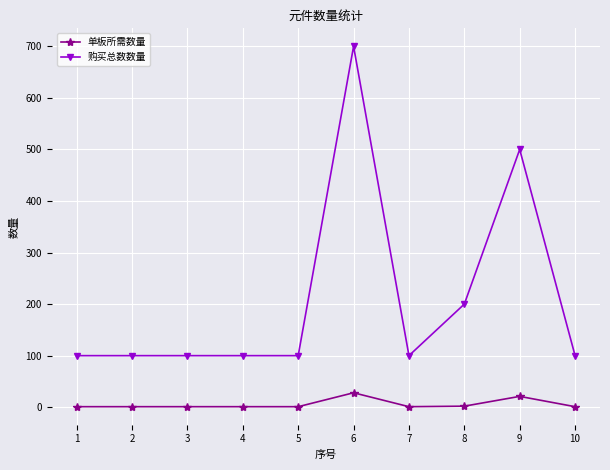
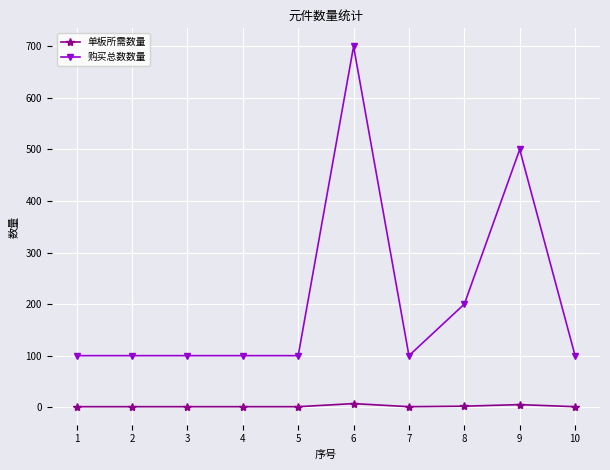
单板所需数量, 6: 30 -> 10
单板所需数量, 9: 20 -> 10
